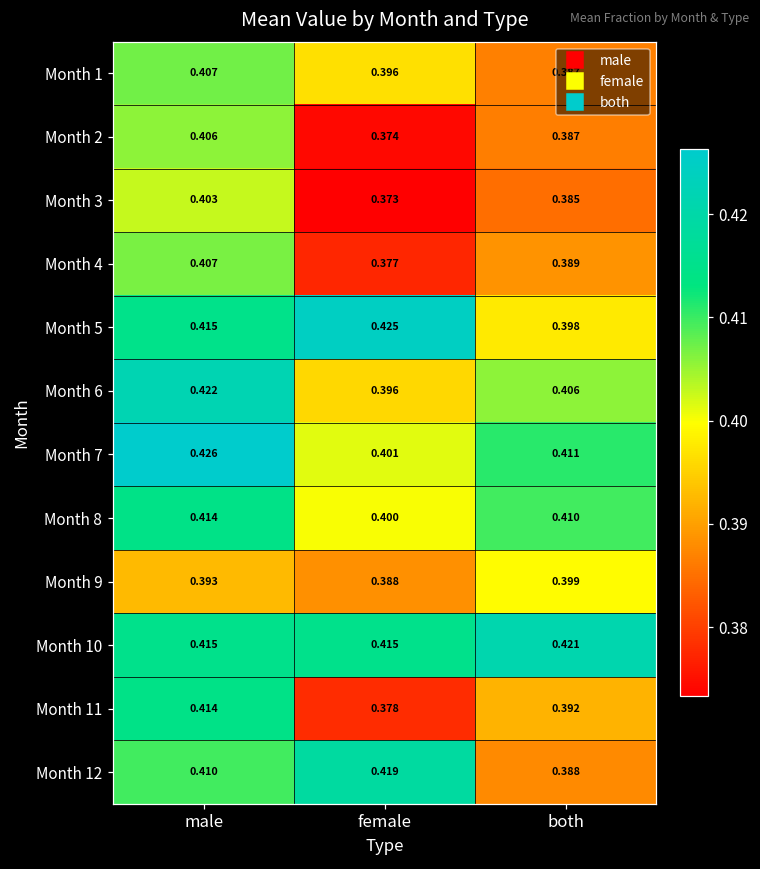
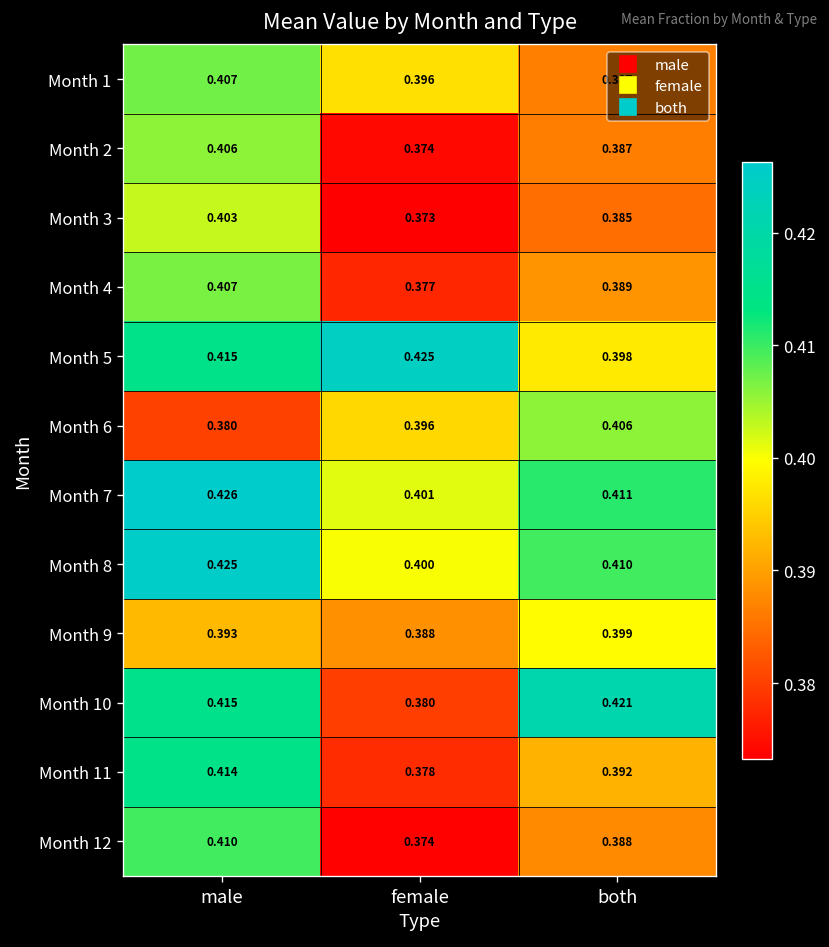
Month 6, male: 0.422 -> 0.380
Month 8, male: 0.414 -> 0.425
Month 10, female: 0.415 -> 0.380
Month 12, female: 0.419 -> 0.374
